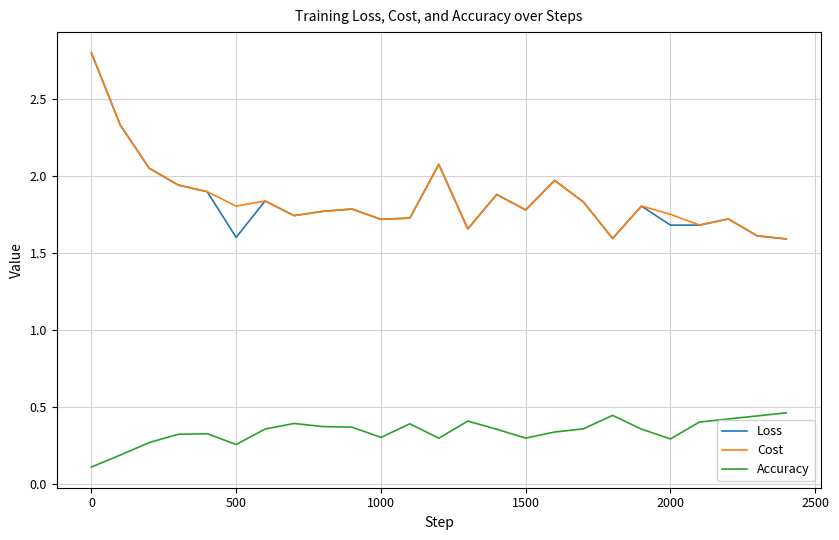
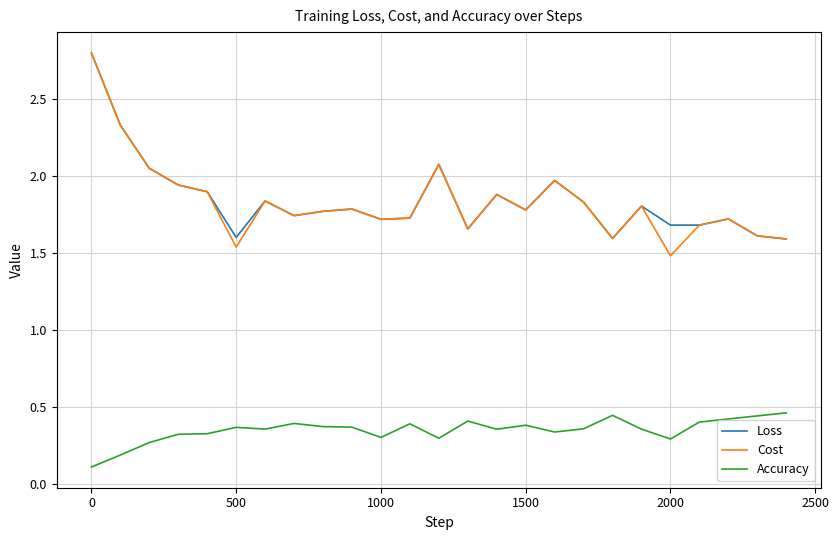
Cost, 500: 1.80 -> 1.54
Accuracy, 500: 0.25 -> 0.37
Accuracy, 1500: 0.30 -> 0.38
Cost, 2000: 1.75 -> 1.48
